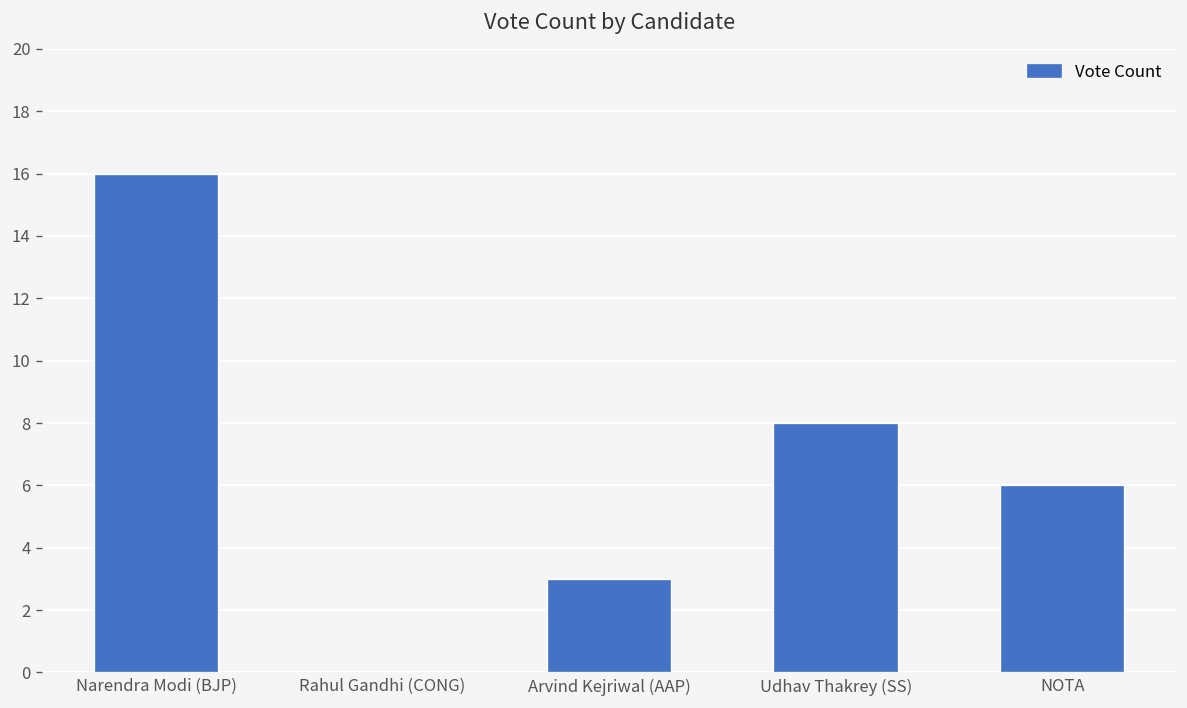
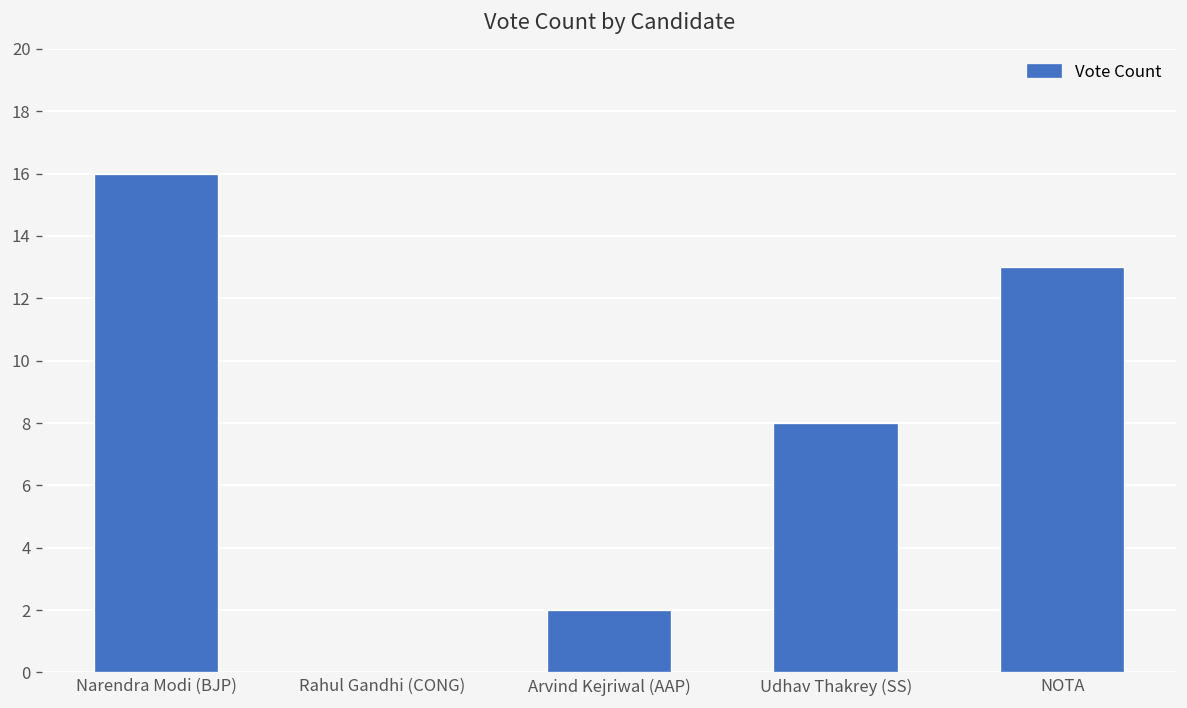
Arvind Kejriwal (AAP): 3 -> 2
NOTA: 6 -> 13
